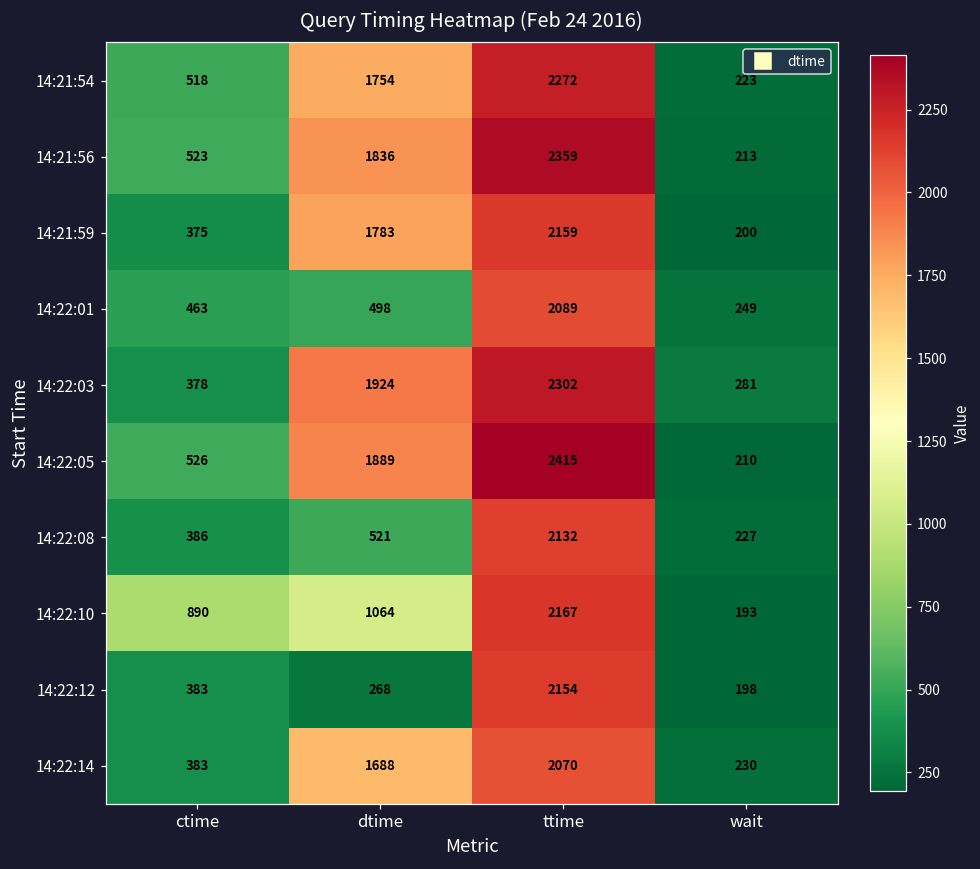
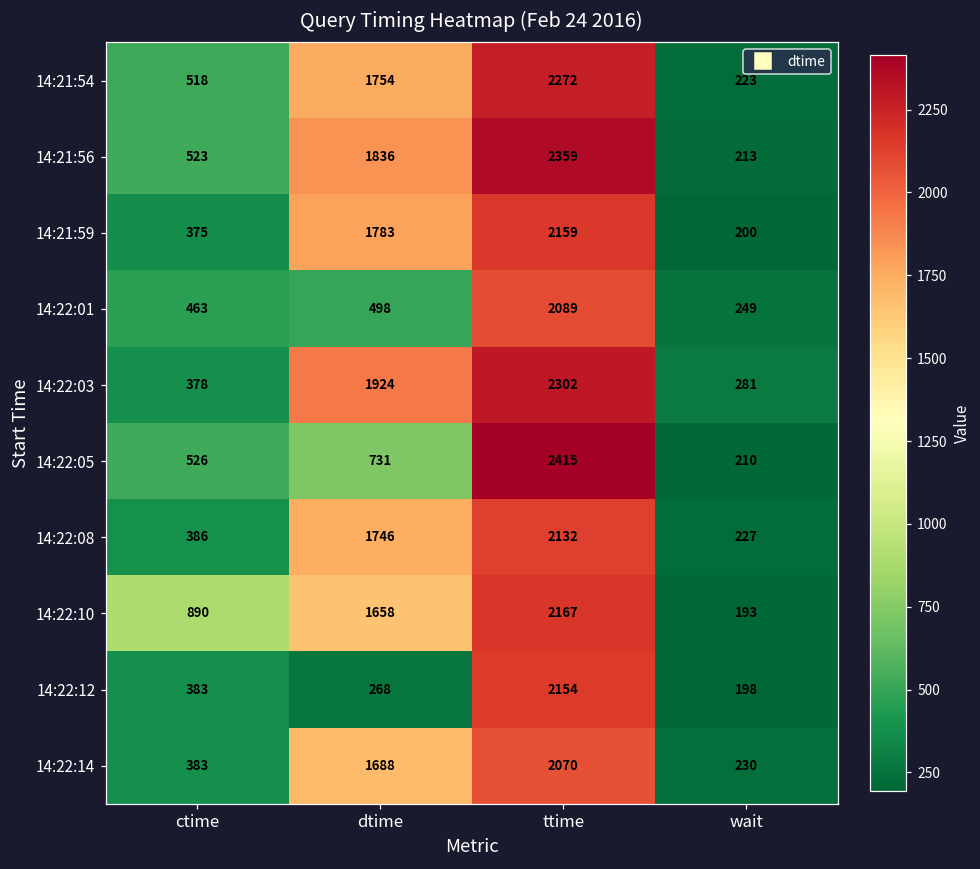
14:22:05, dtime: 1889 -> 731
14:22:08, dtime: 521 -> 1746
14:22:10, dtime: 1064 -> 1658
